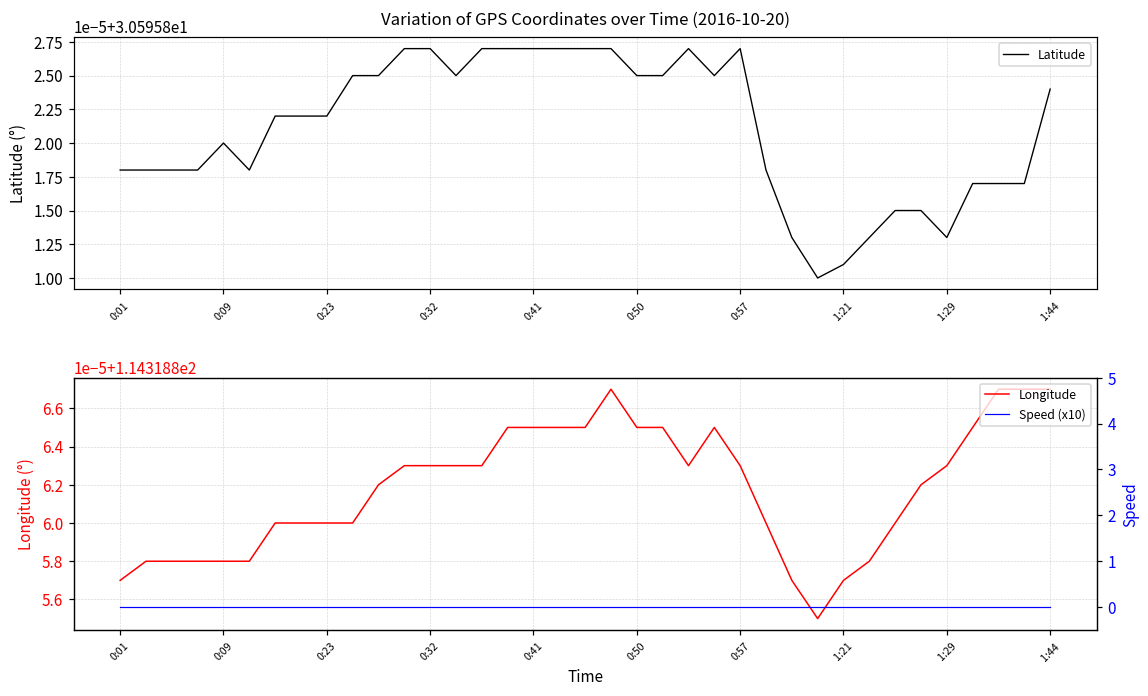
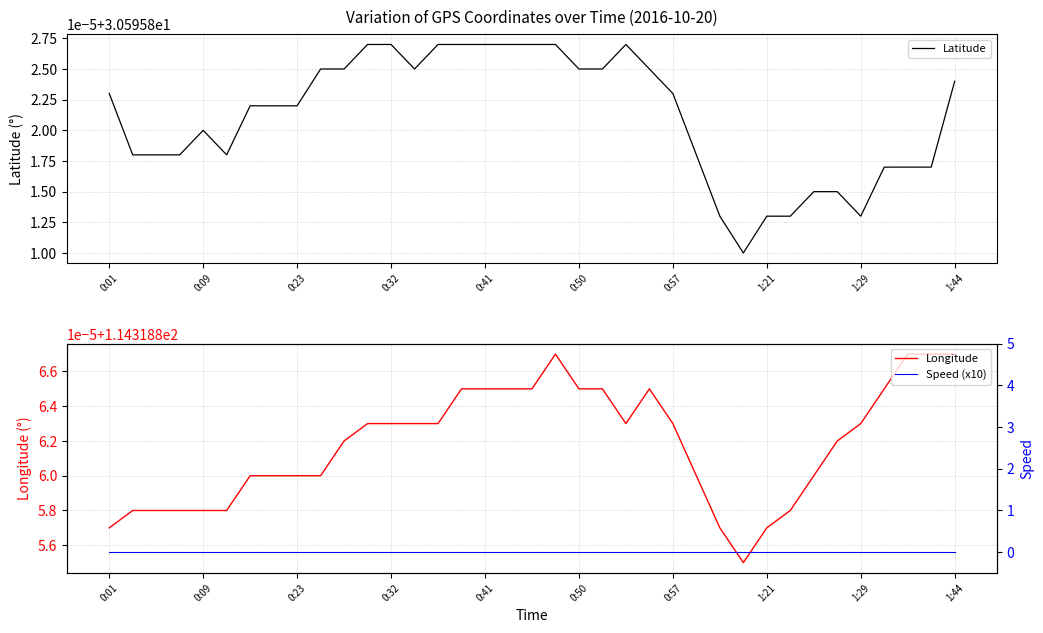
Variation of GPS Coordinates over Time (2016-10-20), 0:01: 30.595818 -> 30.595823
Variation of GPS Coordinates over Time (2016-10-20), 0:57: 30.595827 -> 30.595823
Variation of GPS Coordinates over Time (2016-10-20), 1:21: 30.595811 -> 30.595813
